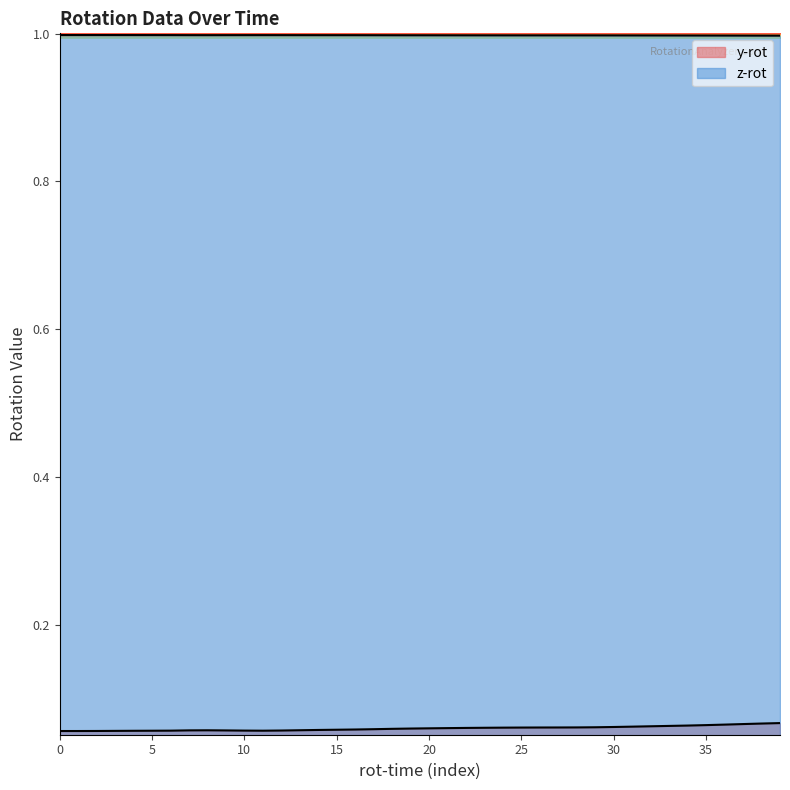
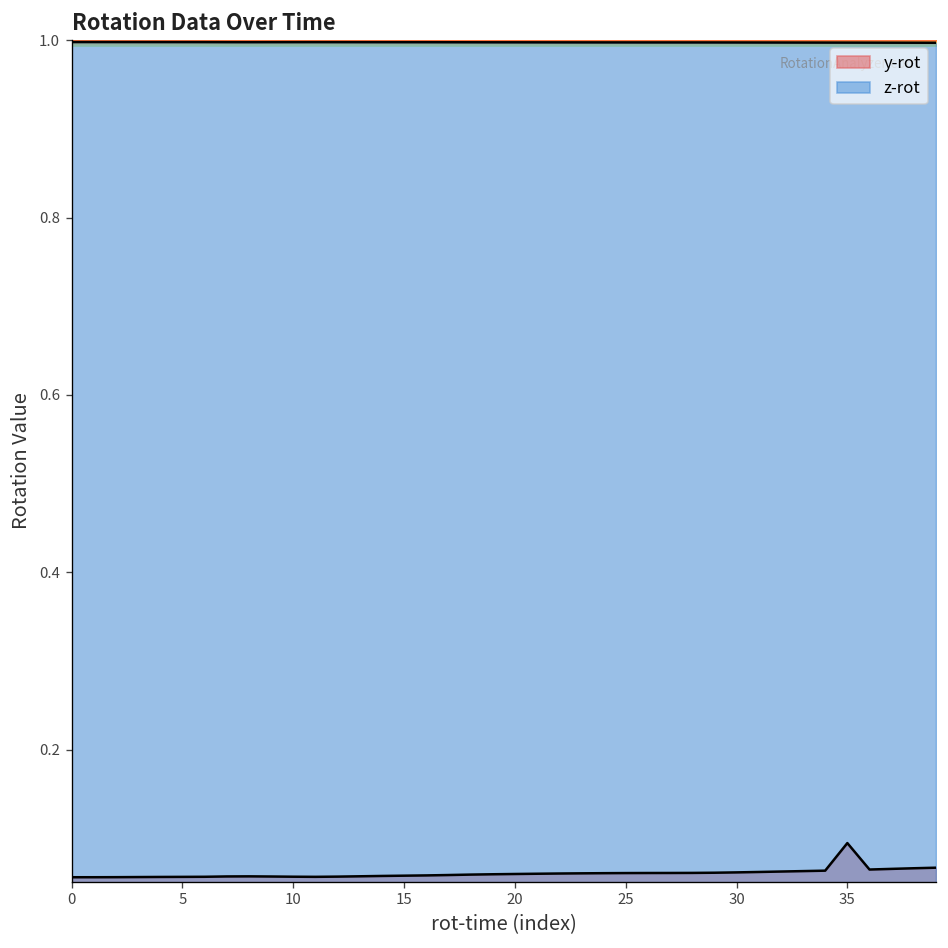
y-rot, 35: 0.06 -> 0.09
